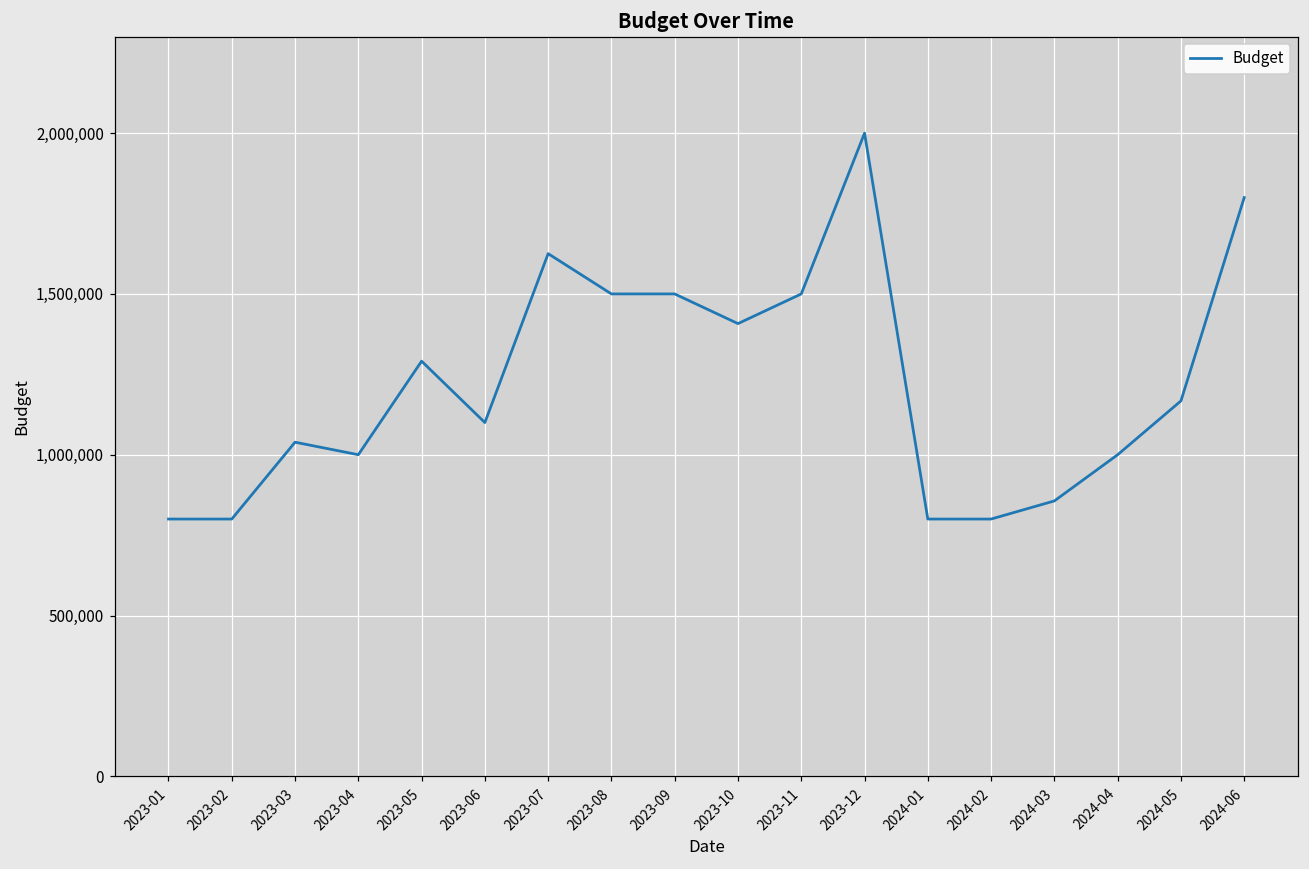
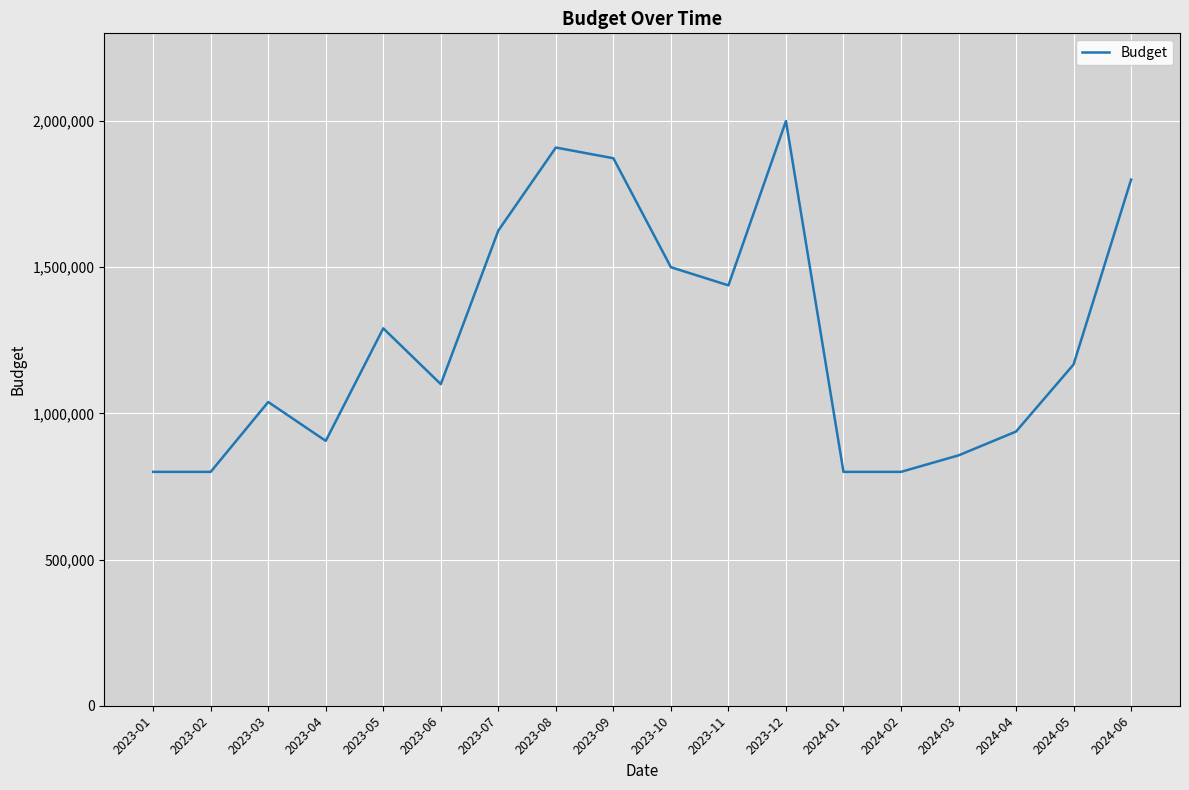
2023-04: 1,000,000 -> 910,000
2023-08: 1,500,000 -> 1,910,000
2023-09: 1,500,000 -> 1,870,000
2023-10: 1,410,000 -> 1,500,000
2023-11: 1,500,000 -> 1,440,000
2024-04: 1,000,000 -> 940,000
